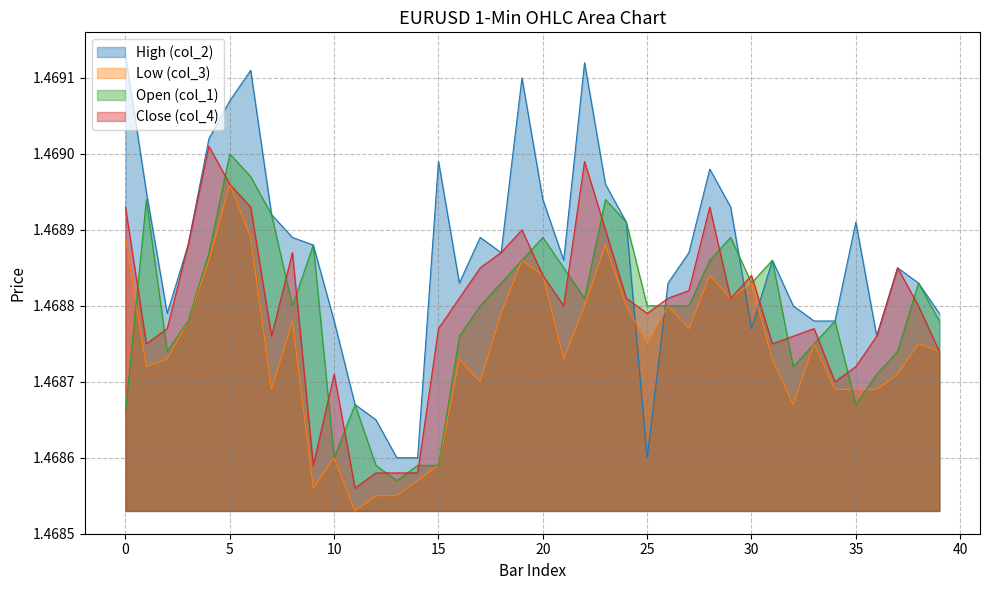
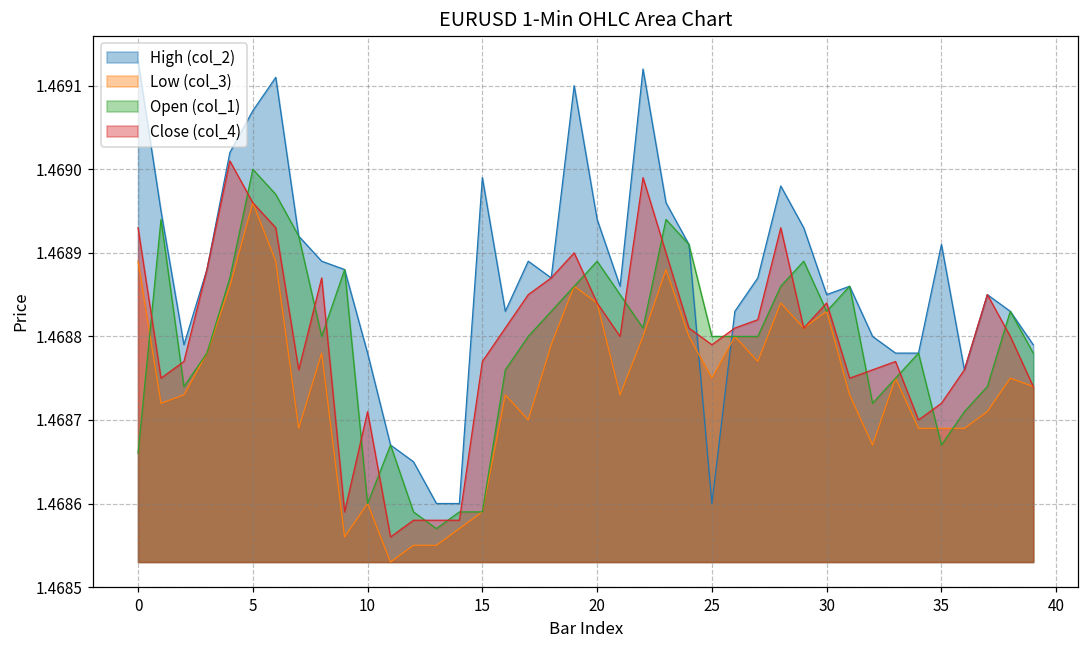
High (col_2), 30: 1.46877 -> 1.46885
